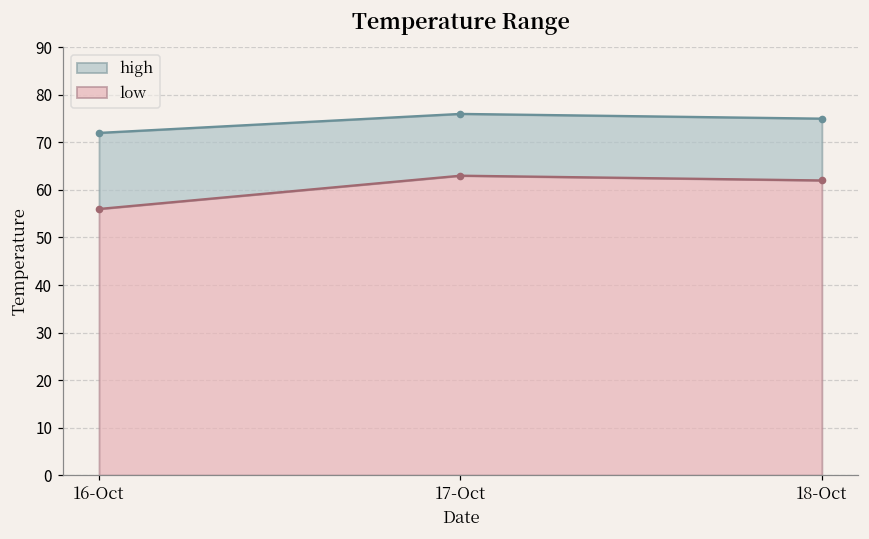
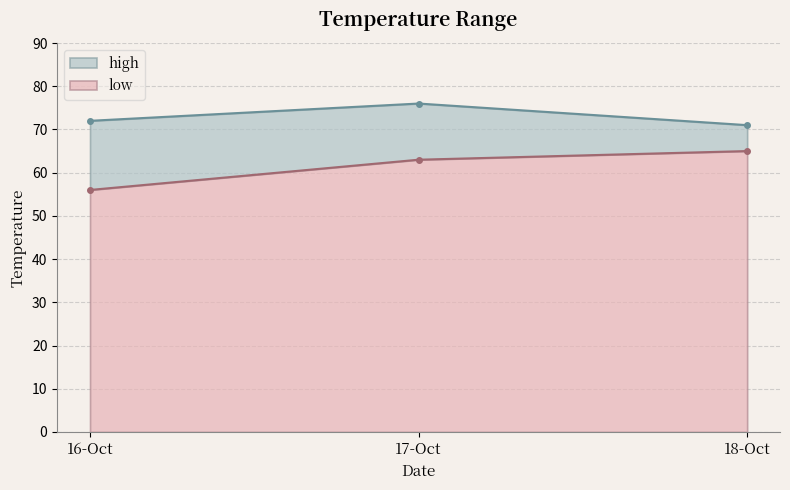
high, 18-Oct: 75 -> 71
low, 18-Oct: 62 -> 65
